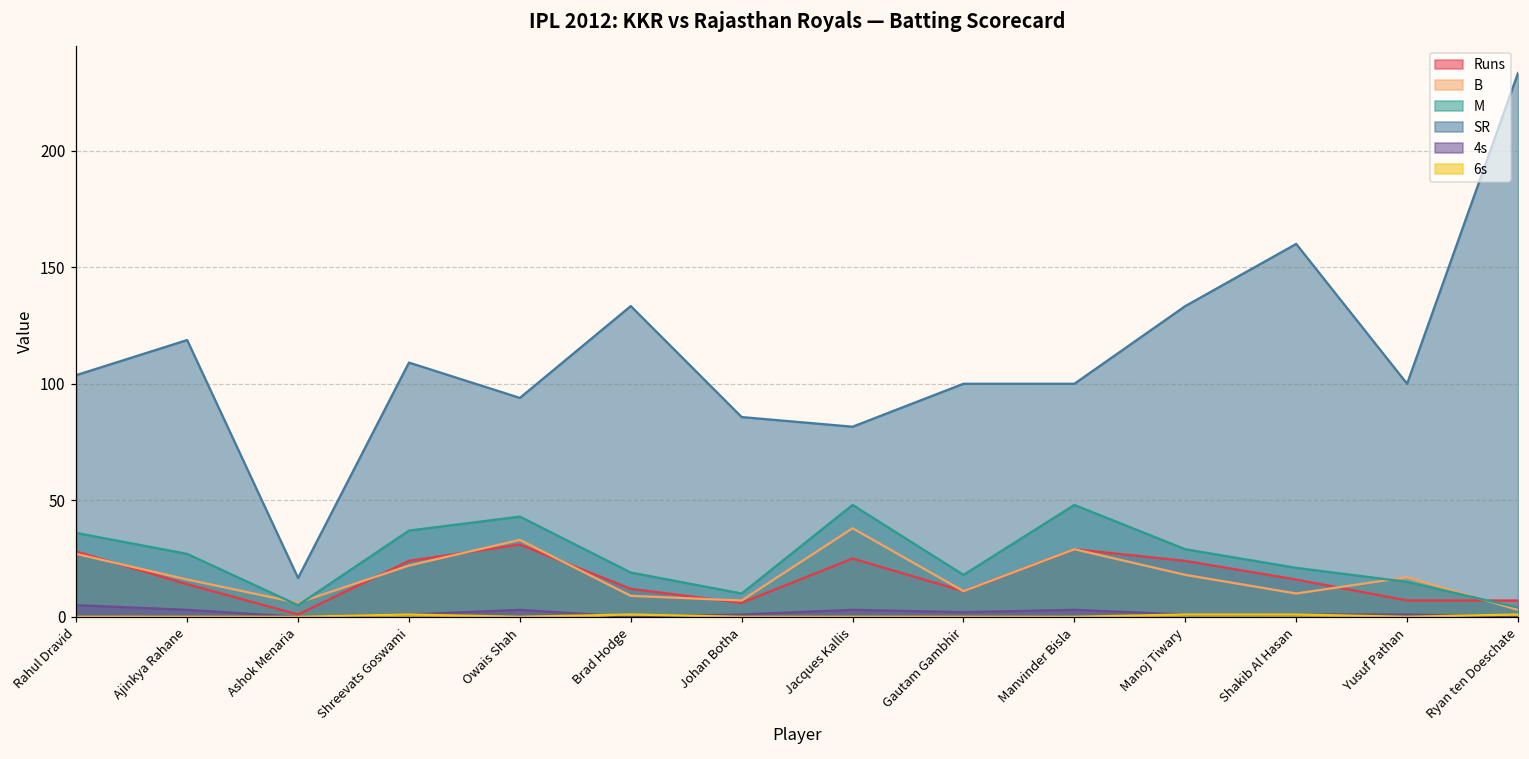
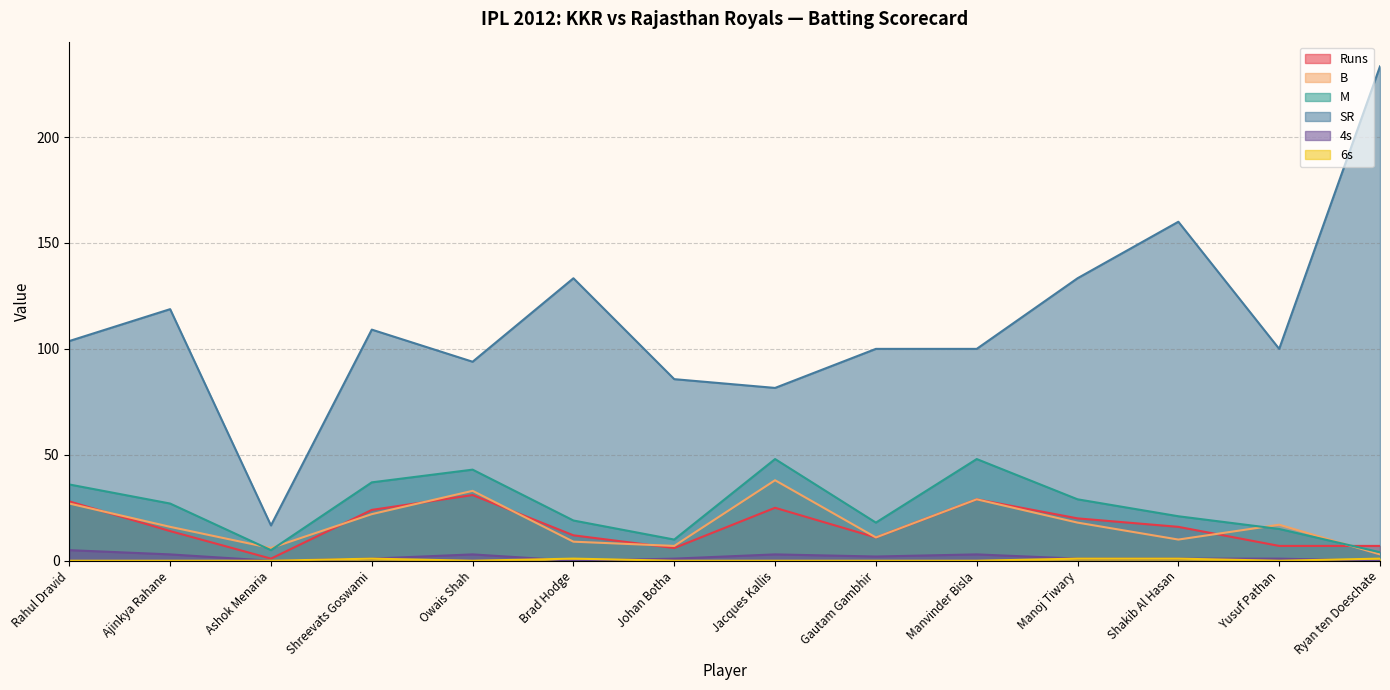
Runs, Manoj Tiwary: 24 -> 20
